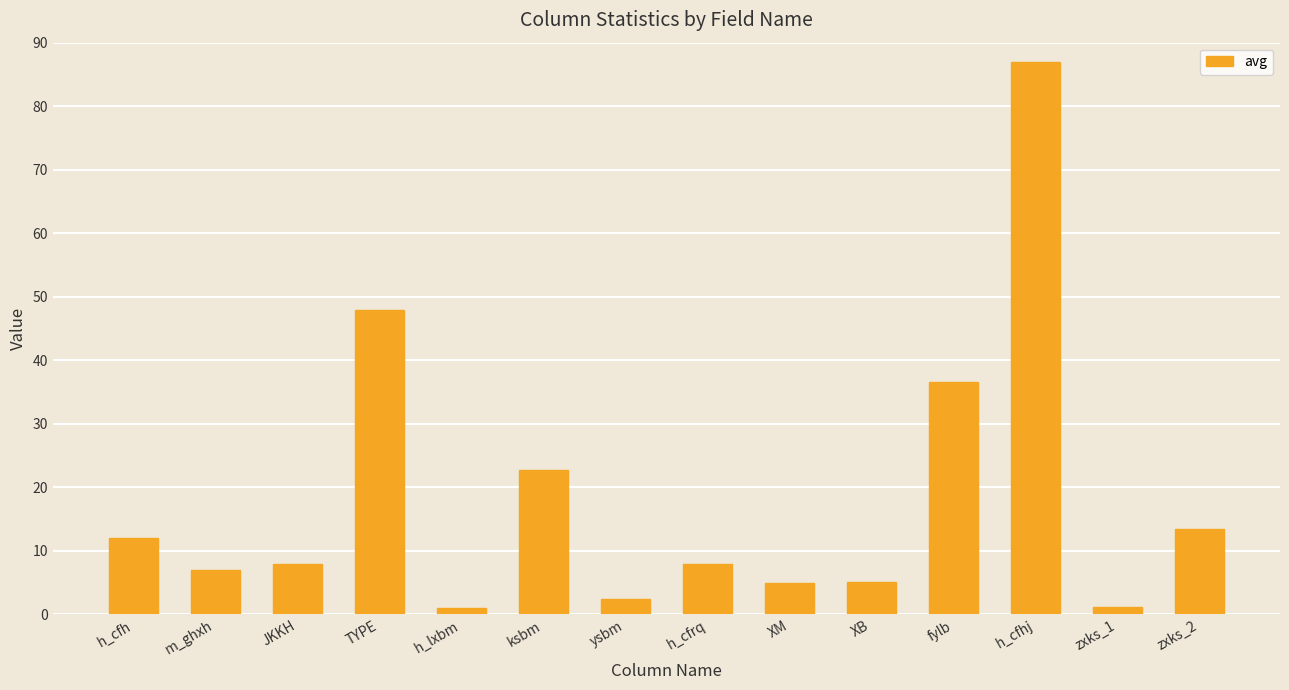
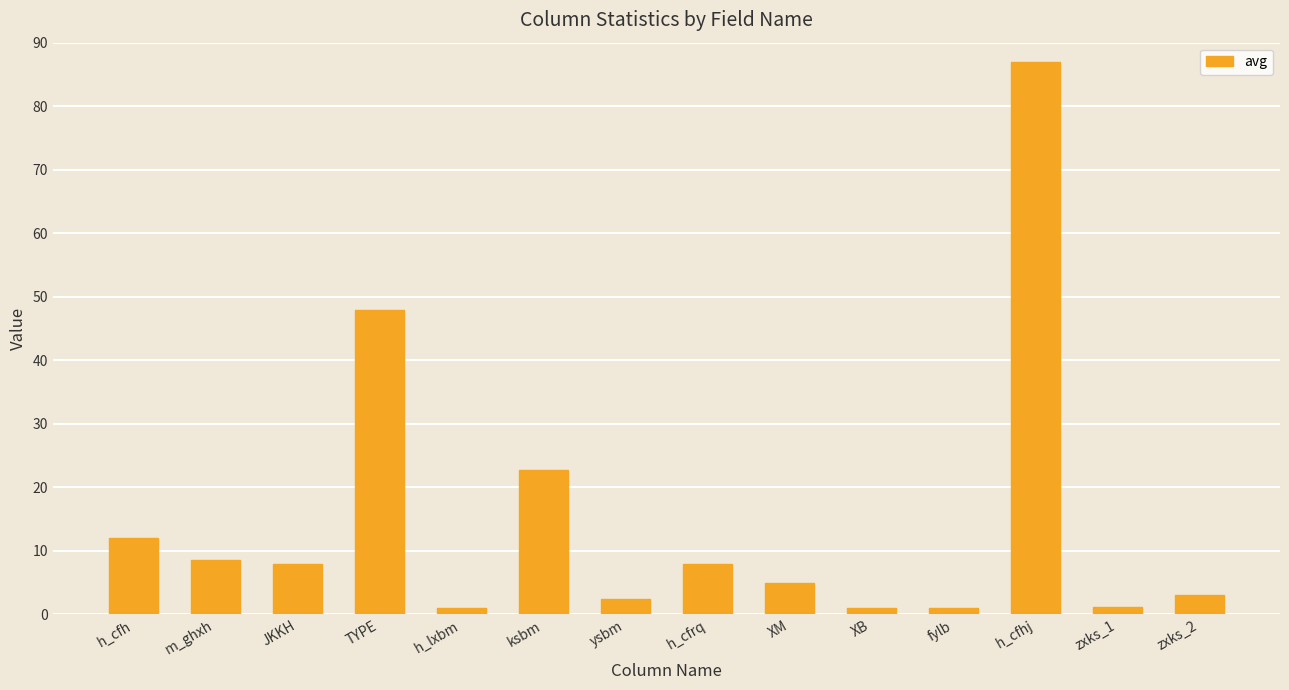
m_ghxh: 7 -> 9
XB: 5 -> 1
fylb: 37 -> 1
zxks_2: 13 -> 3
